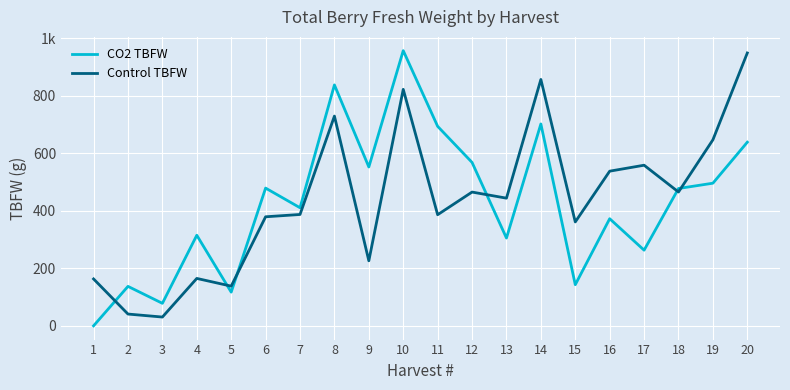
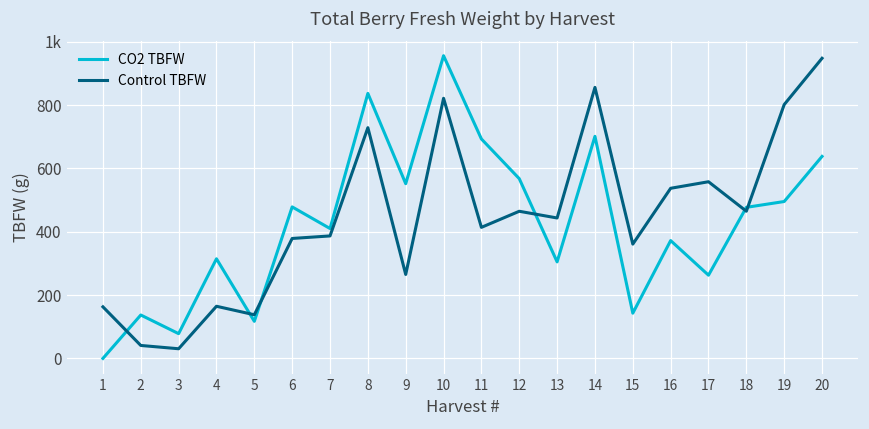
Control TBFW, 9: 230 -> 270
Control TBFW, 11: 390 -> 410
Control TBFW, 19: 650 -> 800
